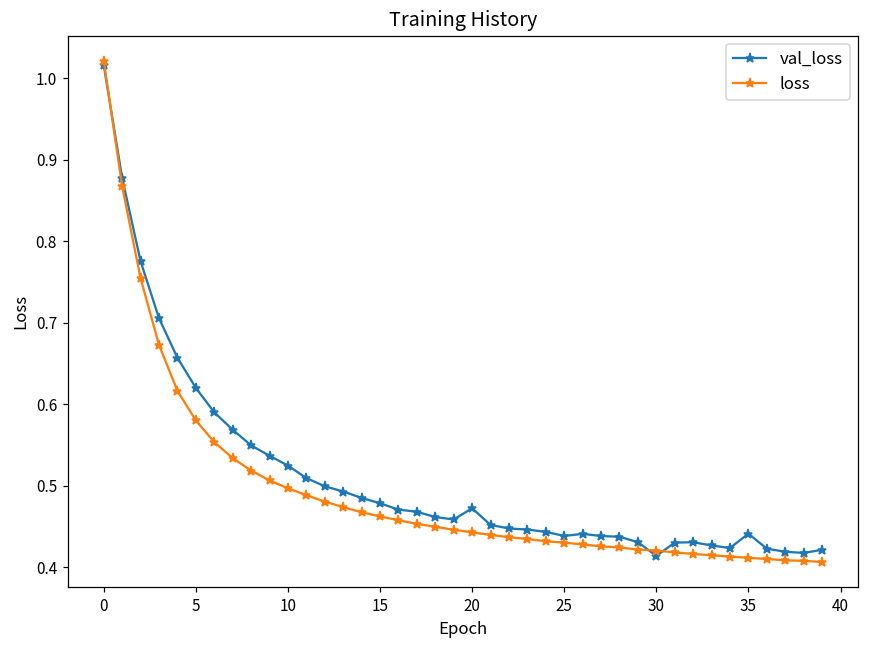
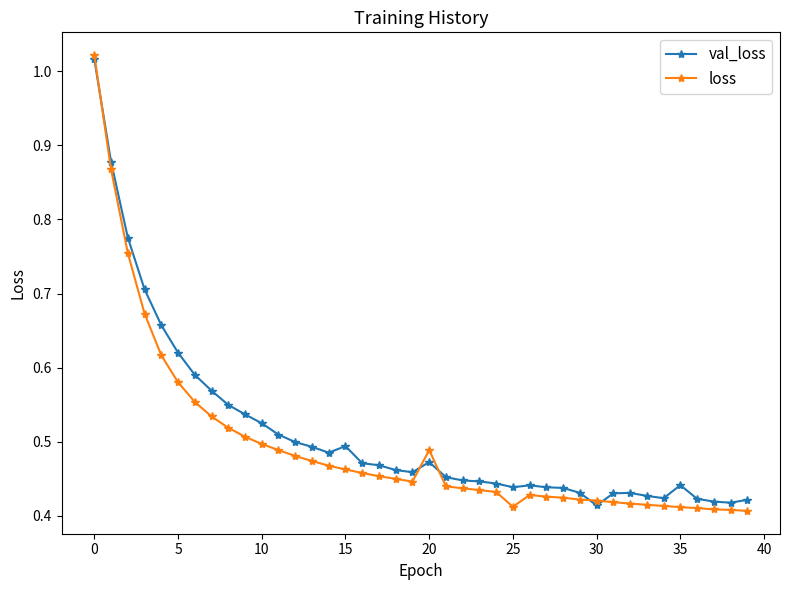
val_loss, 15: 0.48 -> 0.49
loss, 20: 0.44 -> 0.49
loss, 25: 0.43 -> 0.41
